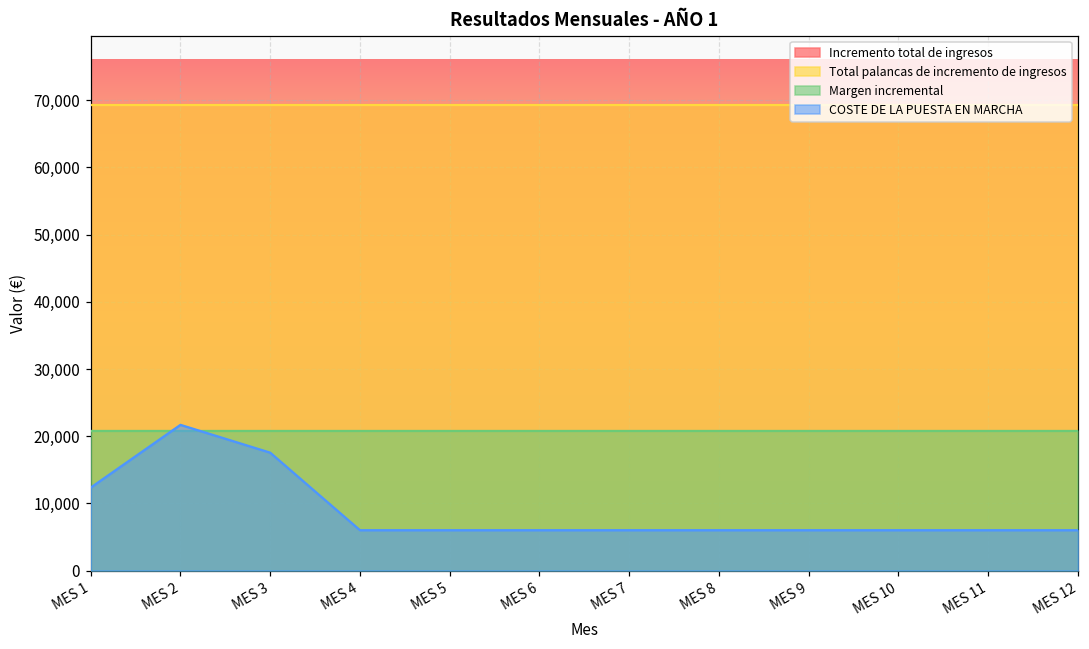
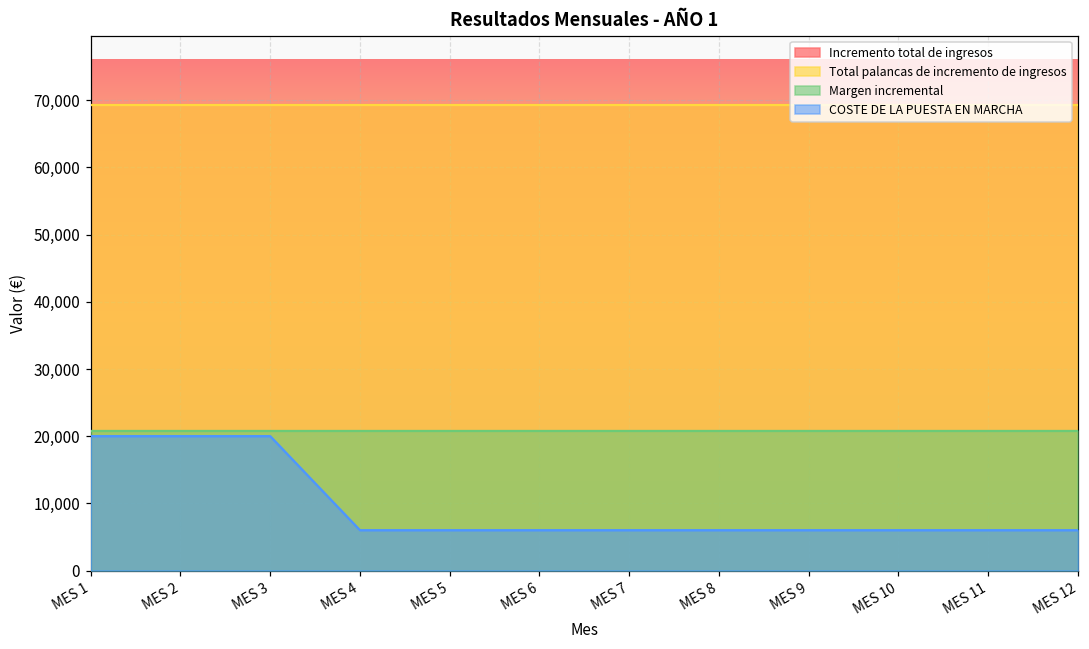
COSTE DE LA PUESTA EN MARCHA, MES 1: 12,000 -> 20,000
COSTE DE LA PUESTA EN MARCHA, MES 2: 22,000 -> 20,000
COSTE DE LA PUESTA EN MARCHA, MES 3: 18,000 -> 20,000
